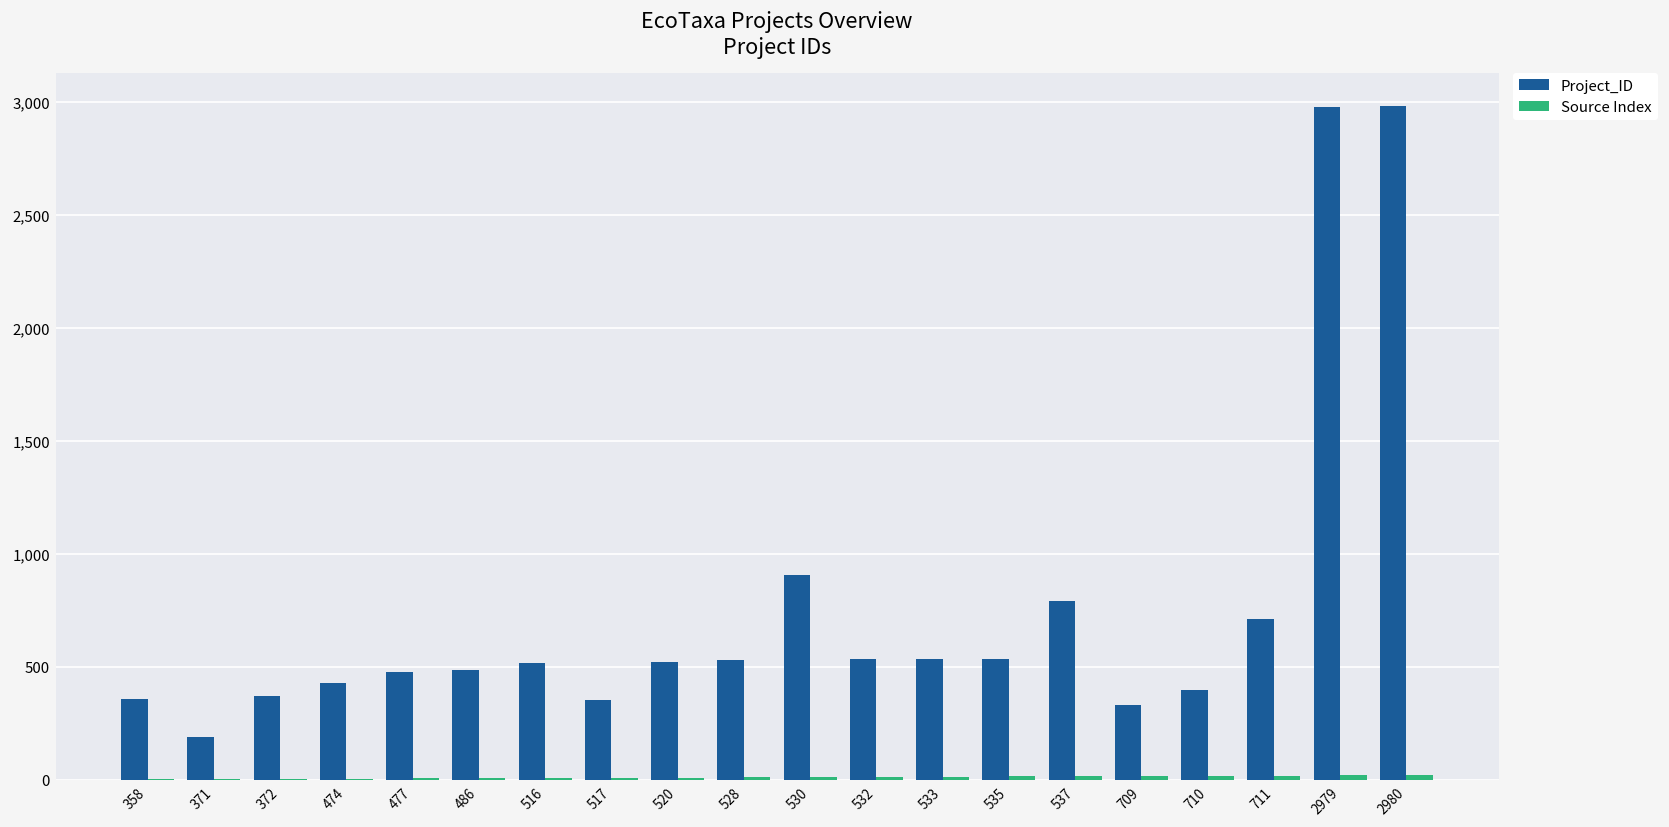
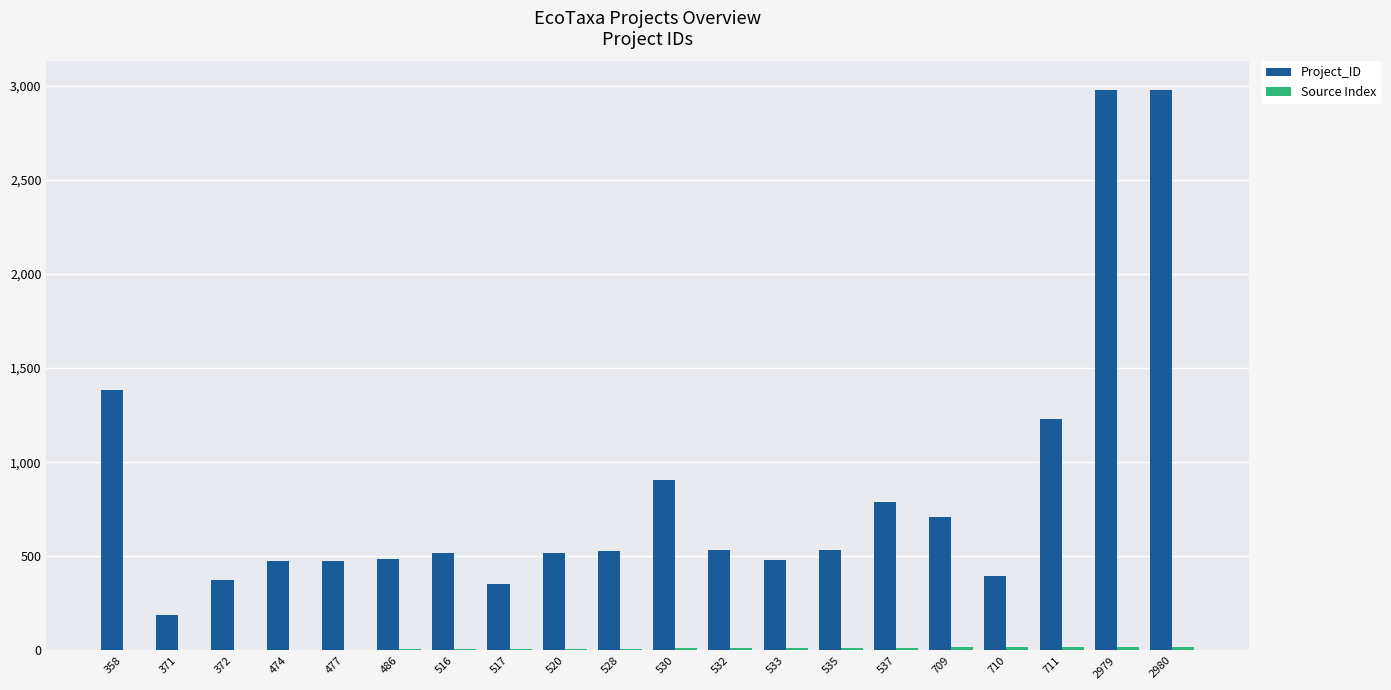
Project_ID, 358: 360 -> 1,380
Project_ID, 474: 430 -> 470
Project_ID, 533: 530 -> 480
Project_ID, 709: 330 -> 710
Project_ID, 711: 710 -> 1,230
